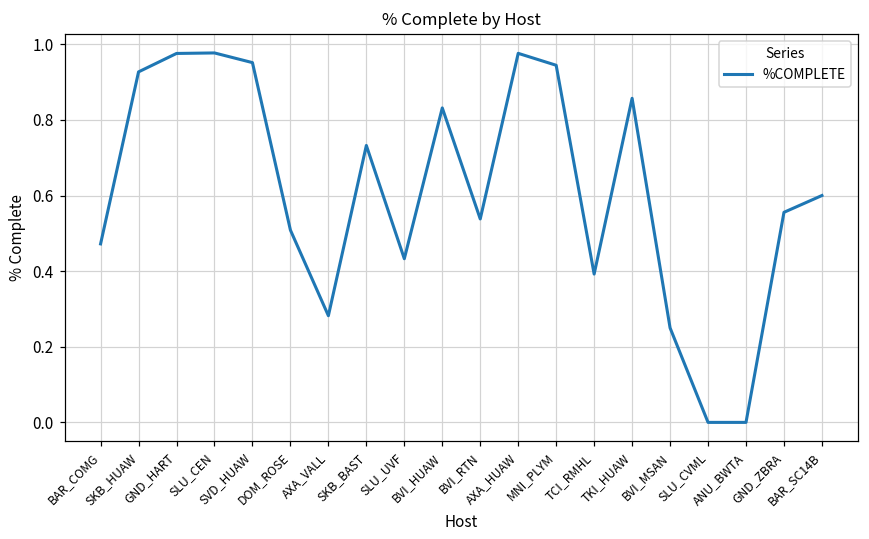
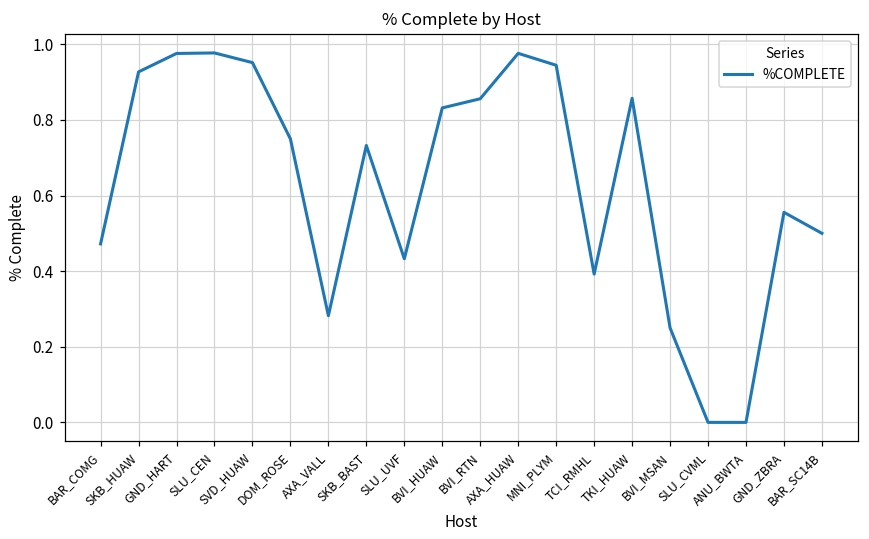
DOM_ROSE: 0.51 -> 0.75
BVI_RTN: 0.54 -> 0.86
BAR_SC14B: 0.6 -> 0.5
